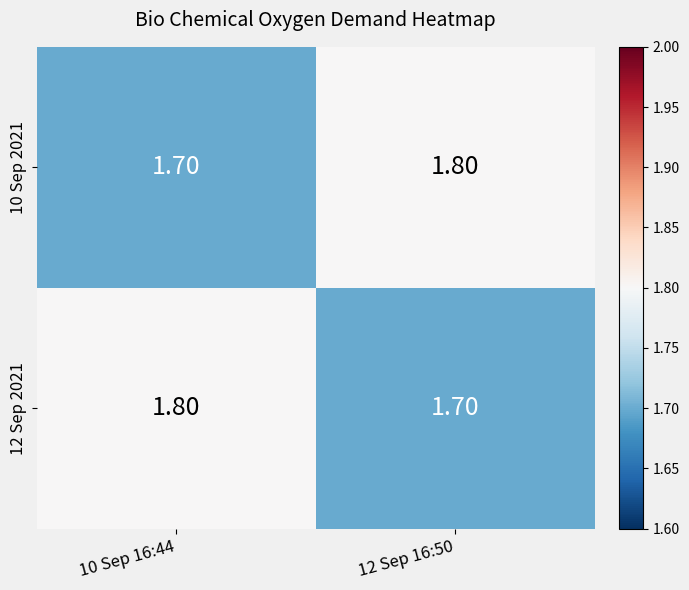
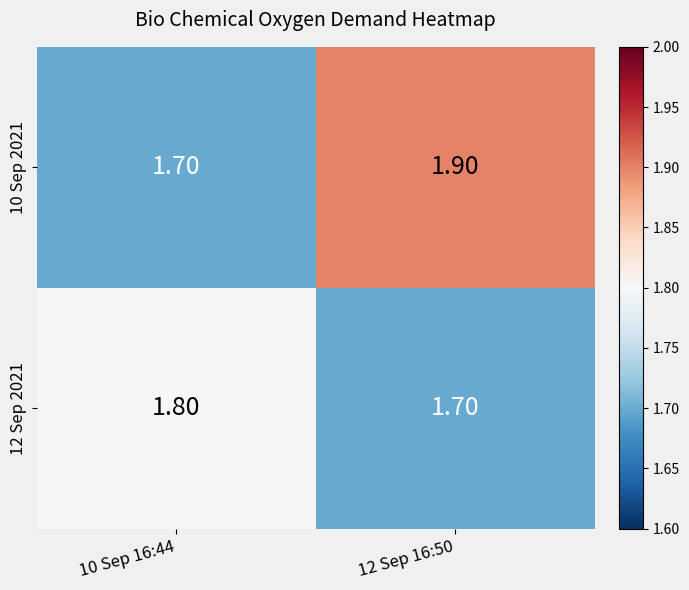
10 Sep 2021, 12 Sep 16:50: 1.80 -> 1.90
